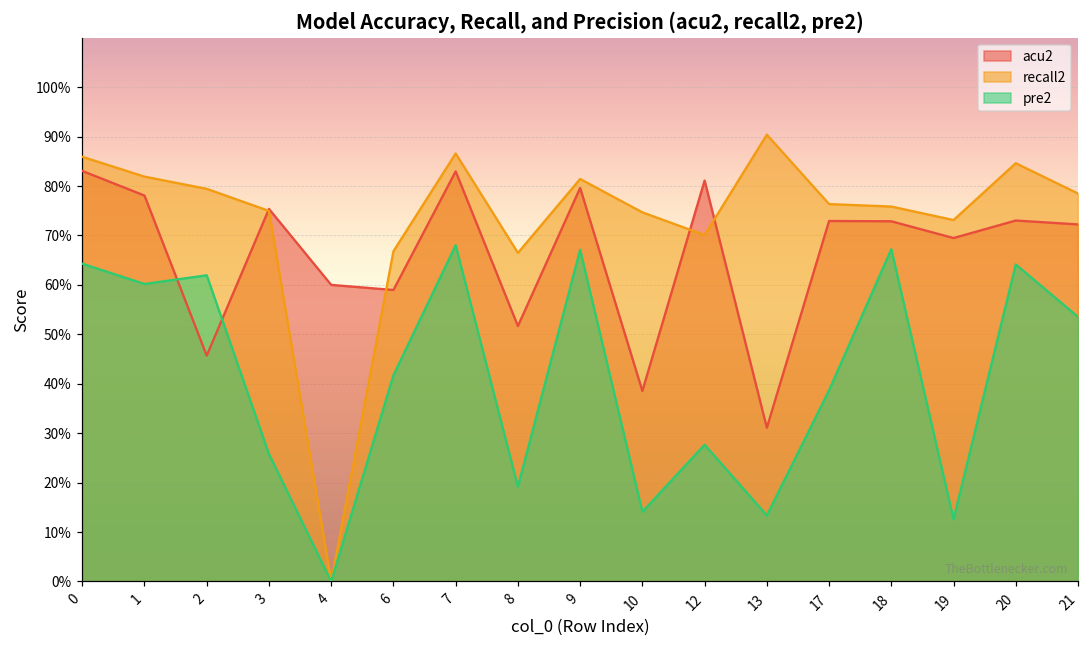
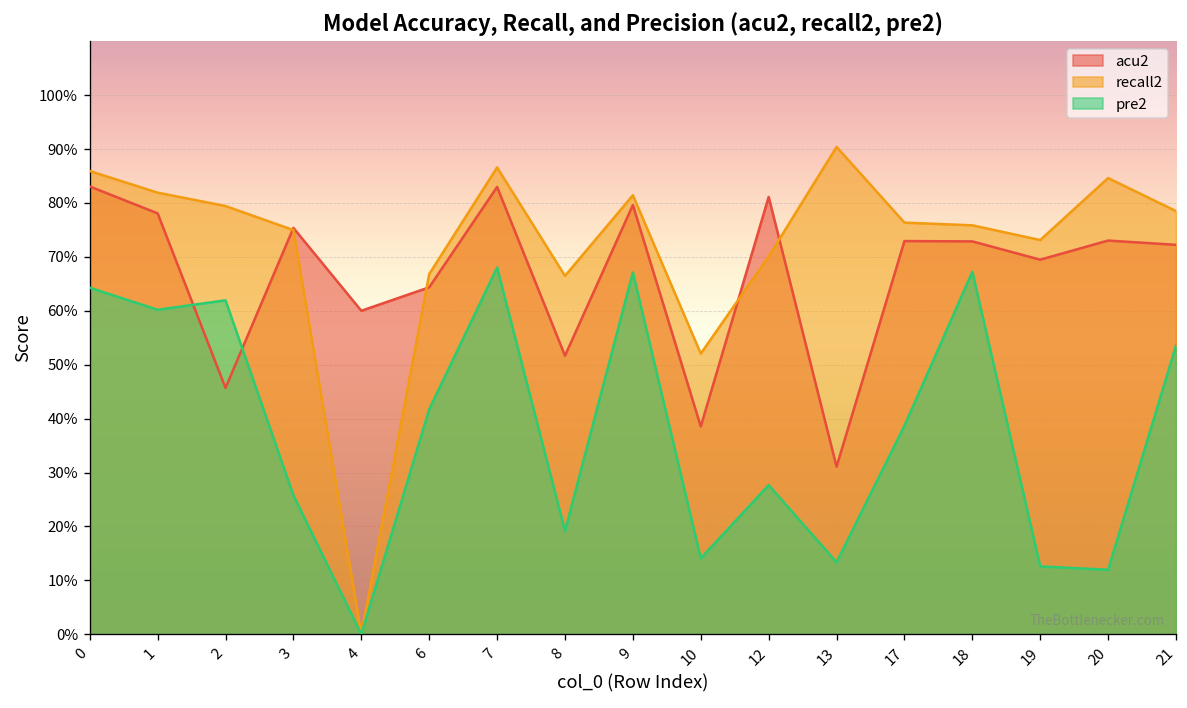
acu2, 6: 59% -> 64%
recall2, 10: 75% -> 52%
pre2, 20: 64% -> 12%
